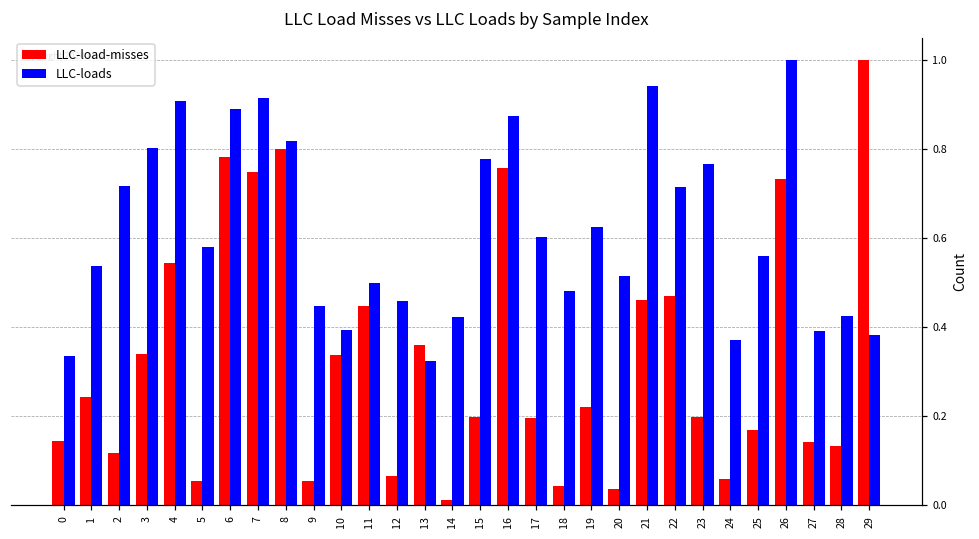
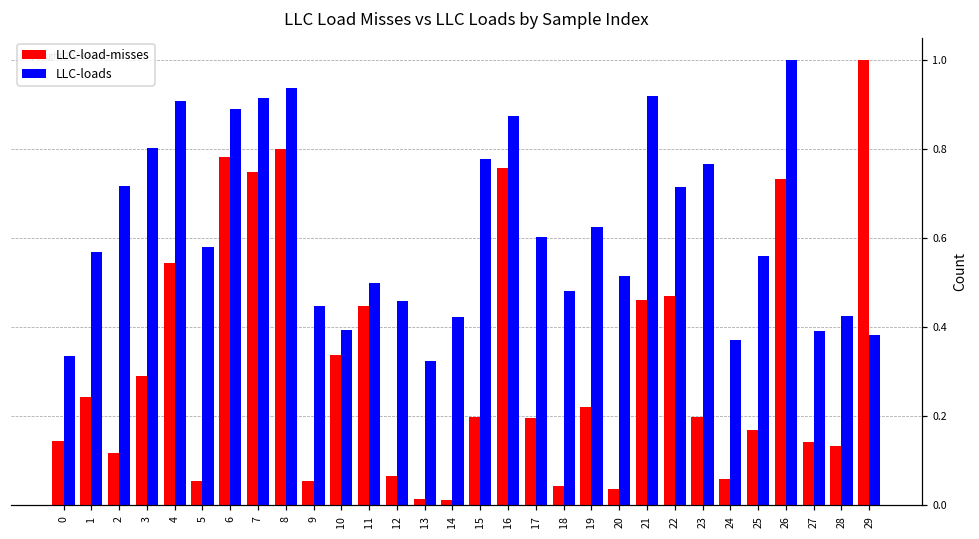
LLC-loads, 1: 0.54 -> 0.57
LLC-load-misses, 3: 0.34 -> 0.29
LLC-loads, 8: 0.82 -> 0.94
LLC-load-misses, 13: 0.36 -> 0.01
LLC-loads, 21: 0.94 -> 0.92
